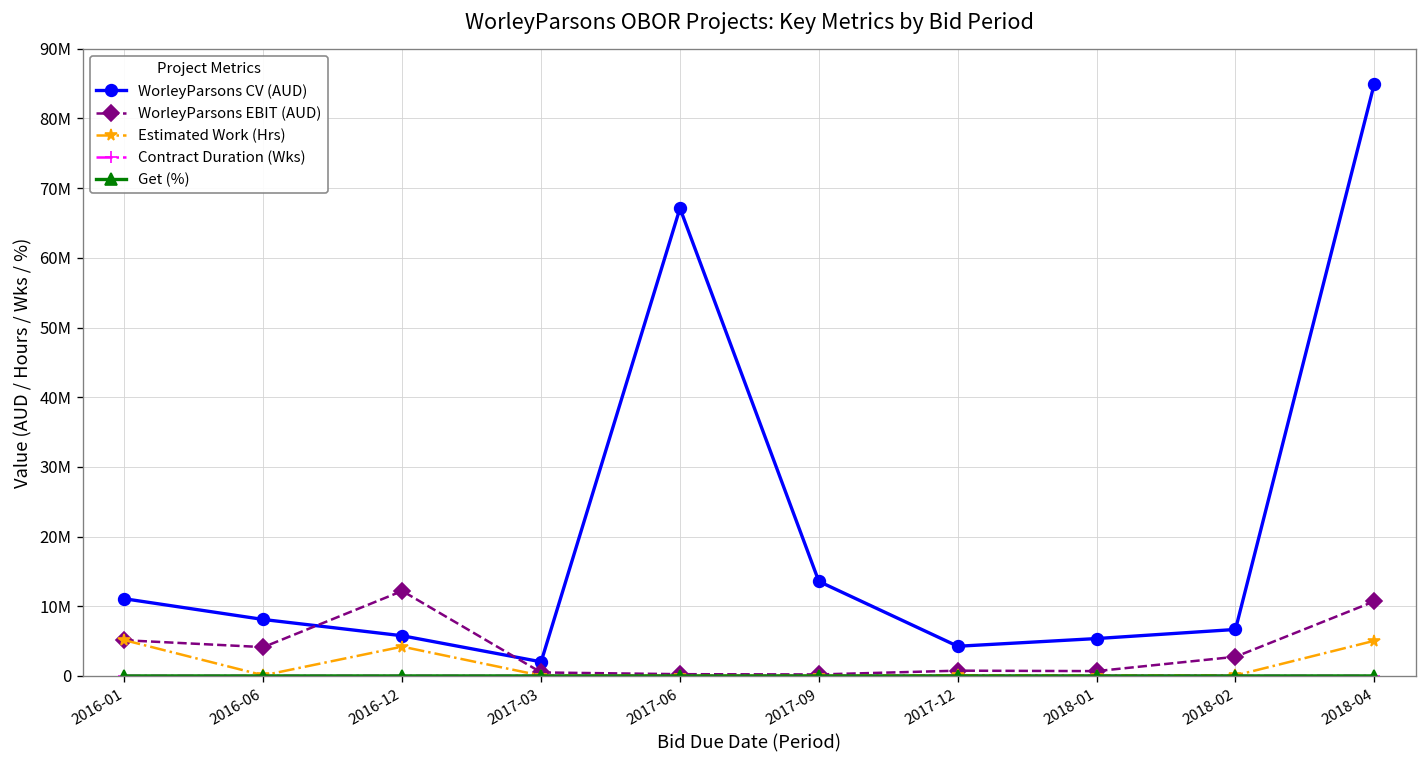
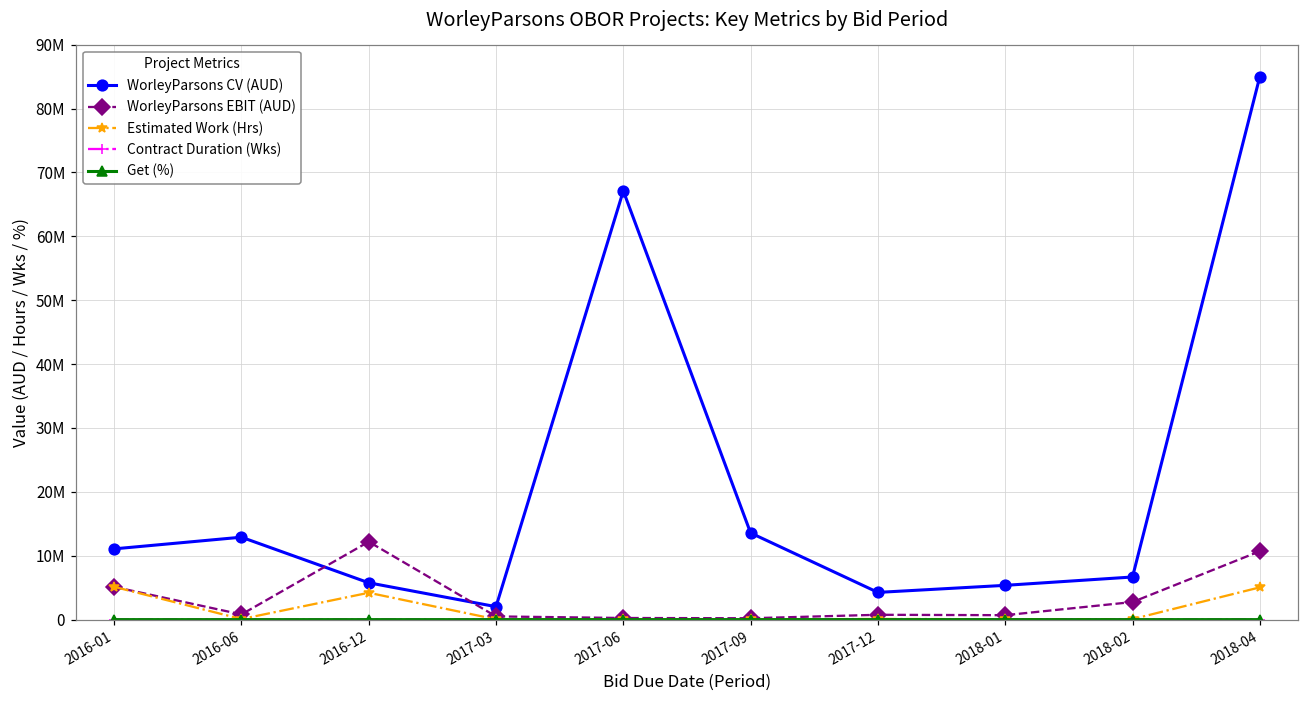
WorleyParsons CV (AUD), 2016-06: 8000000 -> 13000000
WorleyParsons EBIT (AUD), 2016-06: 4000000 -> 1000000
